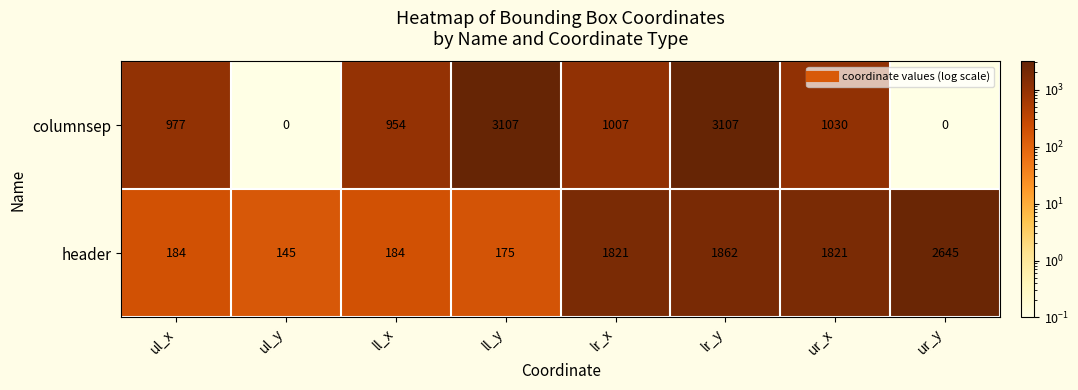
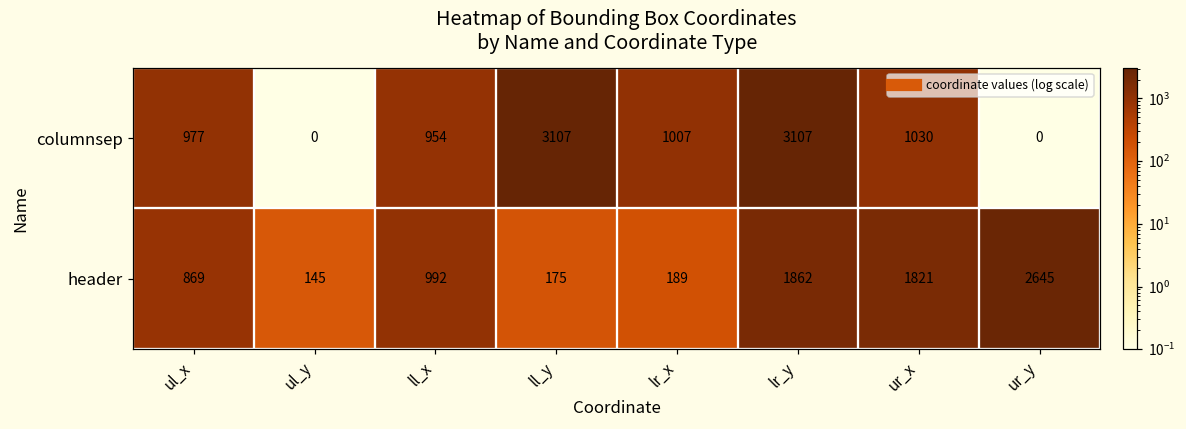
header, ul_x: 184 -> 869
header, ll_x: 184 -> 992
header, lr_x: 1821 -> 189
